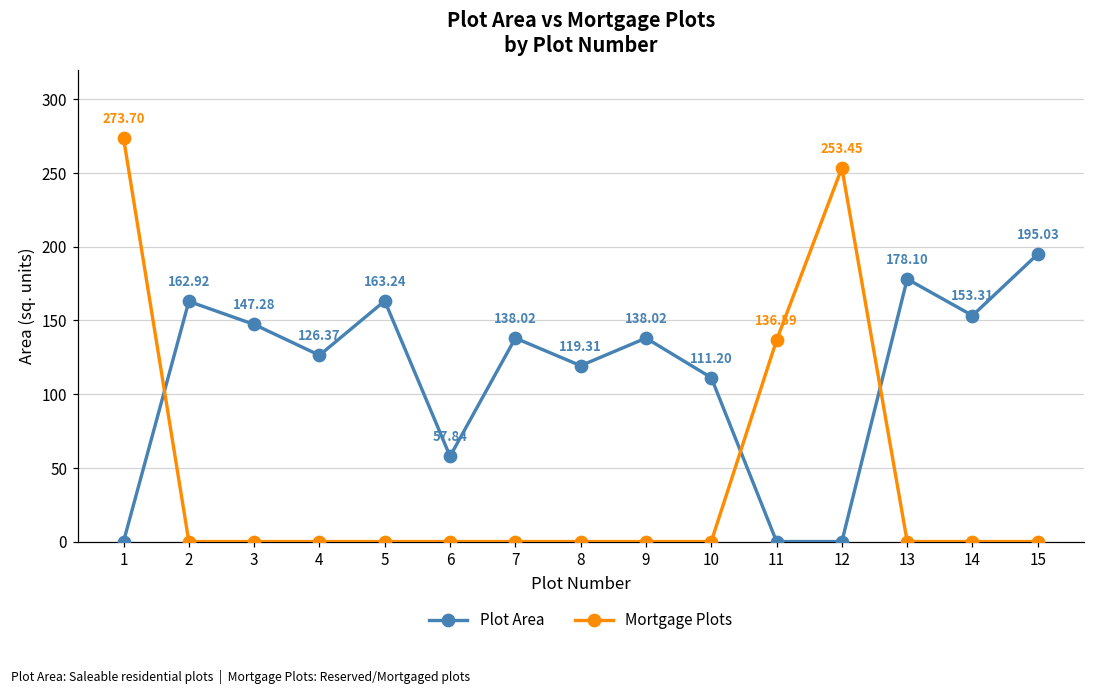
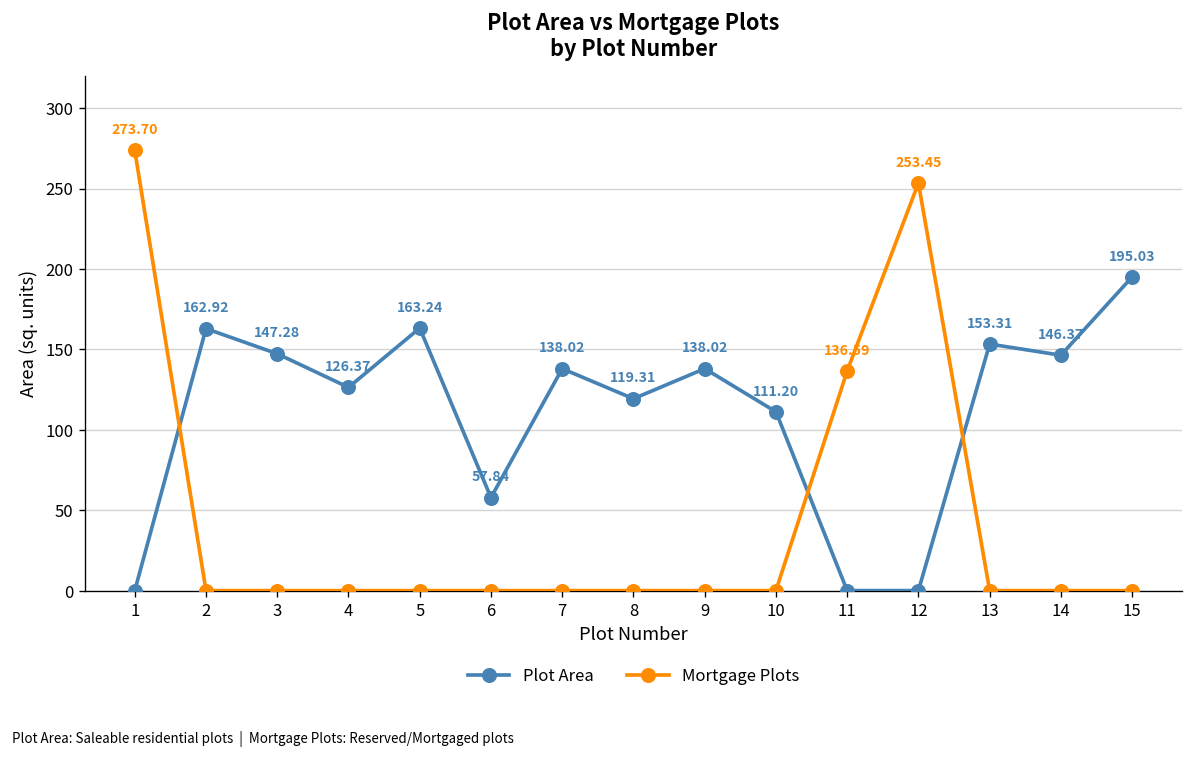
Plot Area, 13: 178.10 -> 153.31
Plot Area, 14: 153.31 -> 146.37
